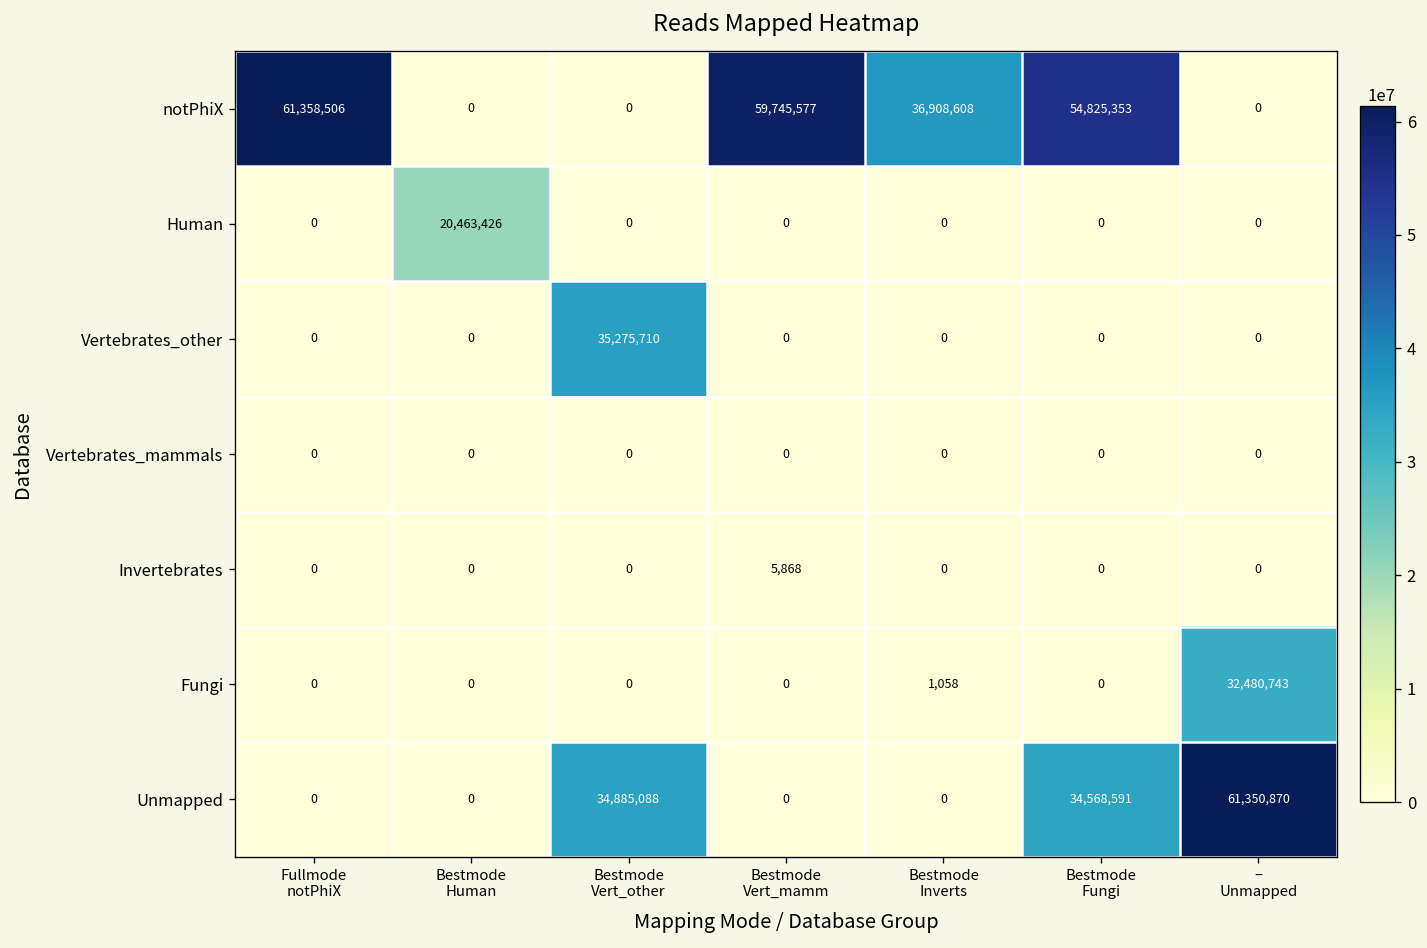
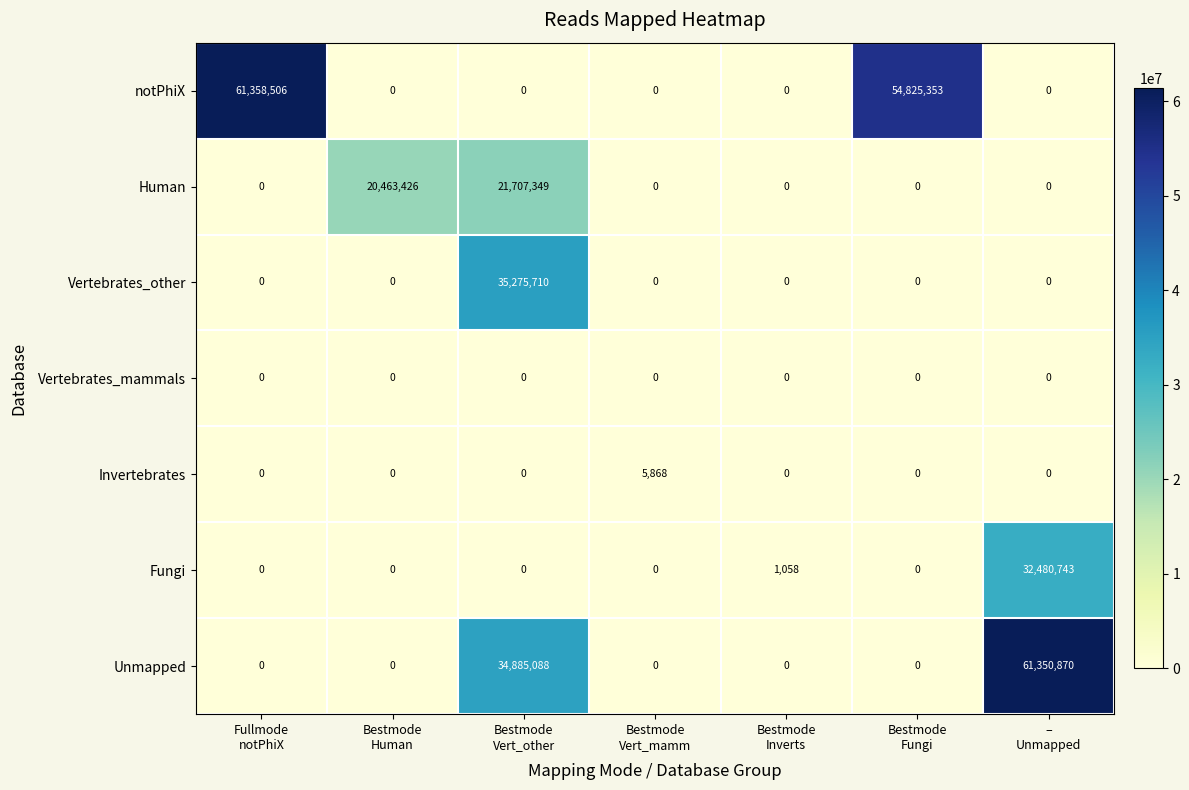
notPhiX, Bestmode Vert_mamm: 59,745,577 -> 0
notPhiX, Bestmode Inverts: 36,908,608 -> 0
Human, Bestmode Vert_other: 0 -> 21,707,349
Unmapped, Bestmode Fungi: 34,568,591 -> 0
